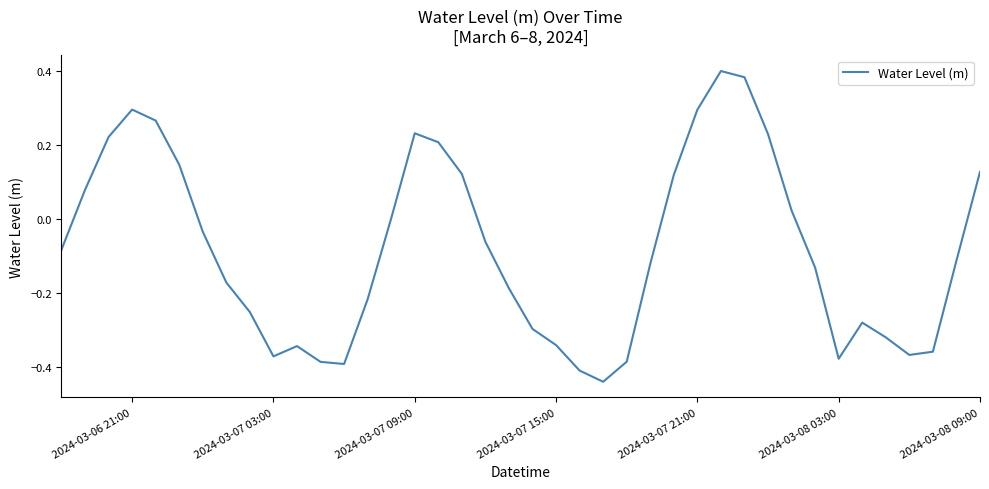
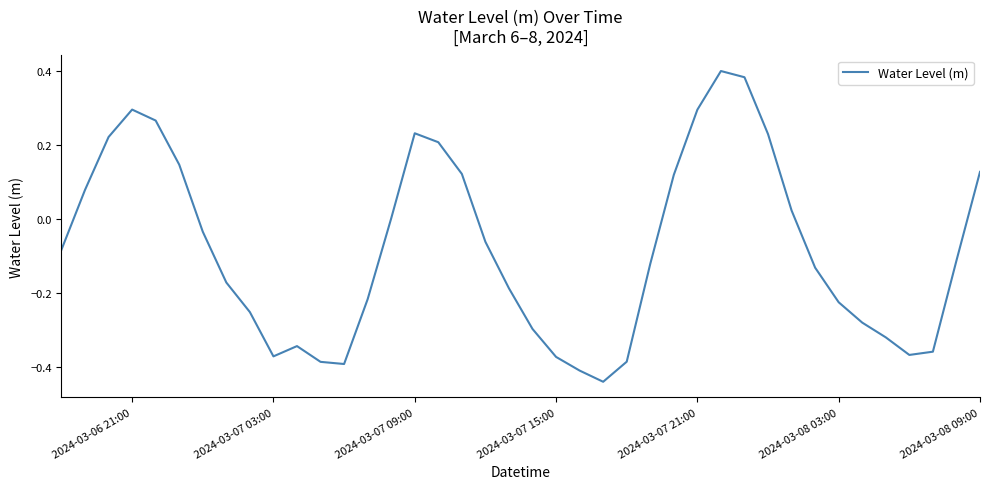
2024-03-07 15:00: -0.34 -> -0.37
2024-03-08 03:00: -0.38 -> -0.23
